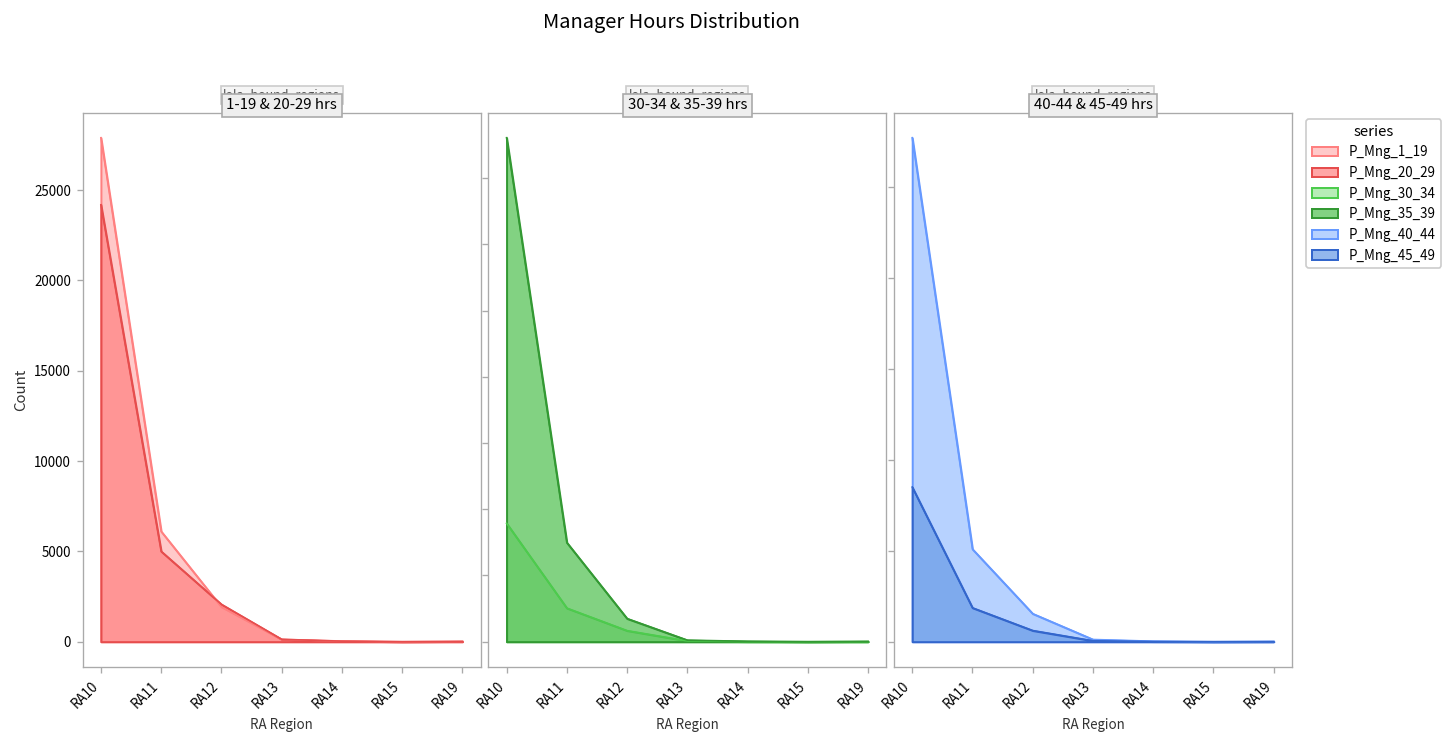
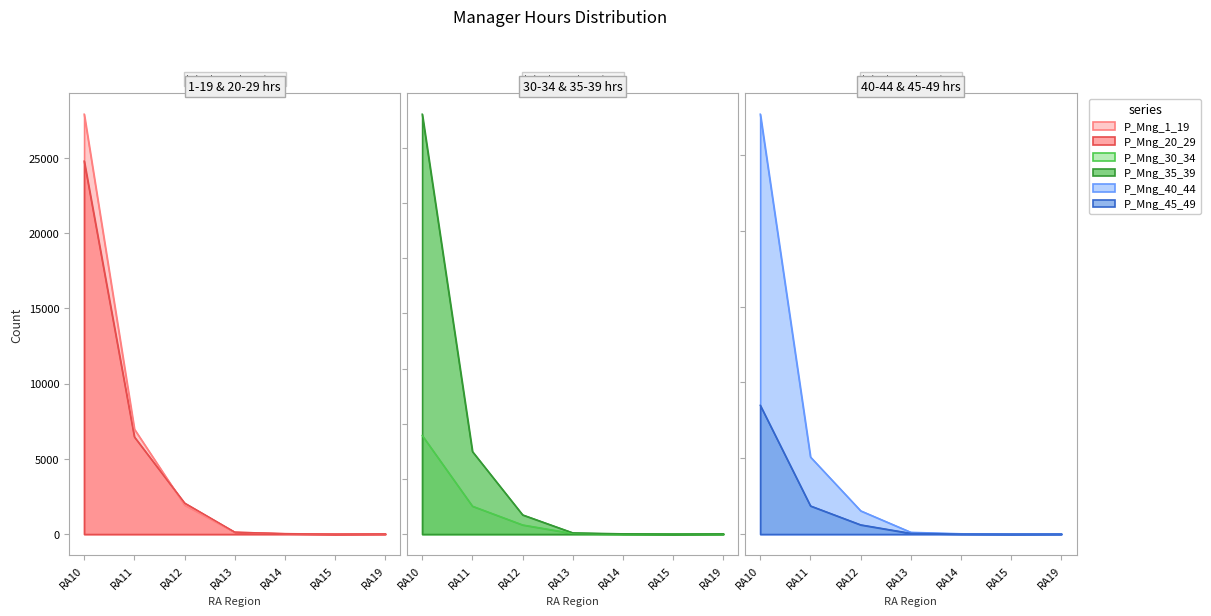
1-19 & 20-29 hrs, P_Mng_20_29, RA10: 24200 -> 24800
1-19 & 20-29 hrs, P_Mng_1_19, RA11: 6100 -> 7000
1-19 & 20-29 hrs, P_Mng_20_29, RA11: 5000 -> 6500
